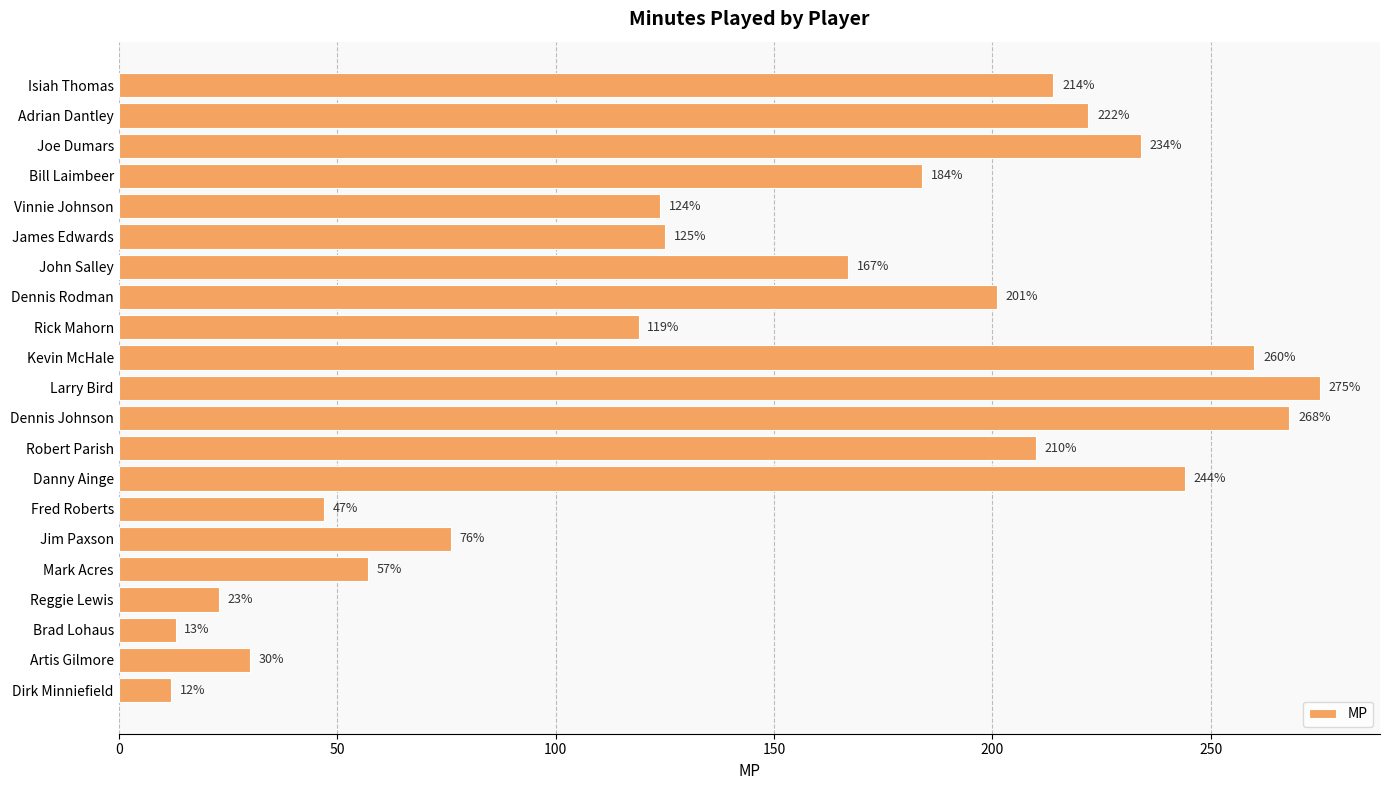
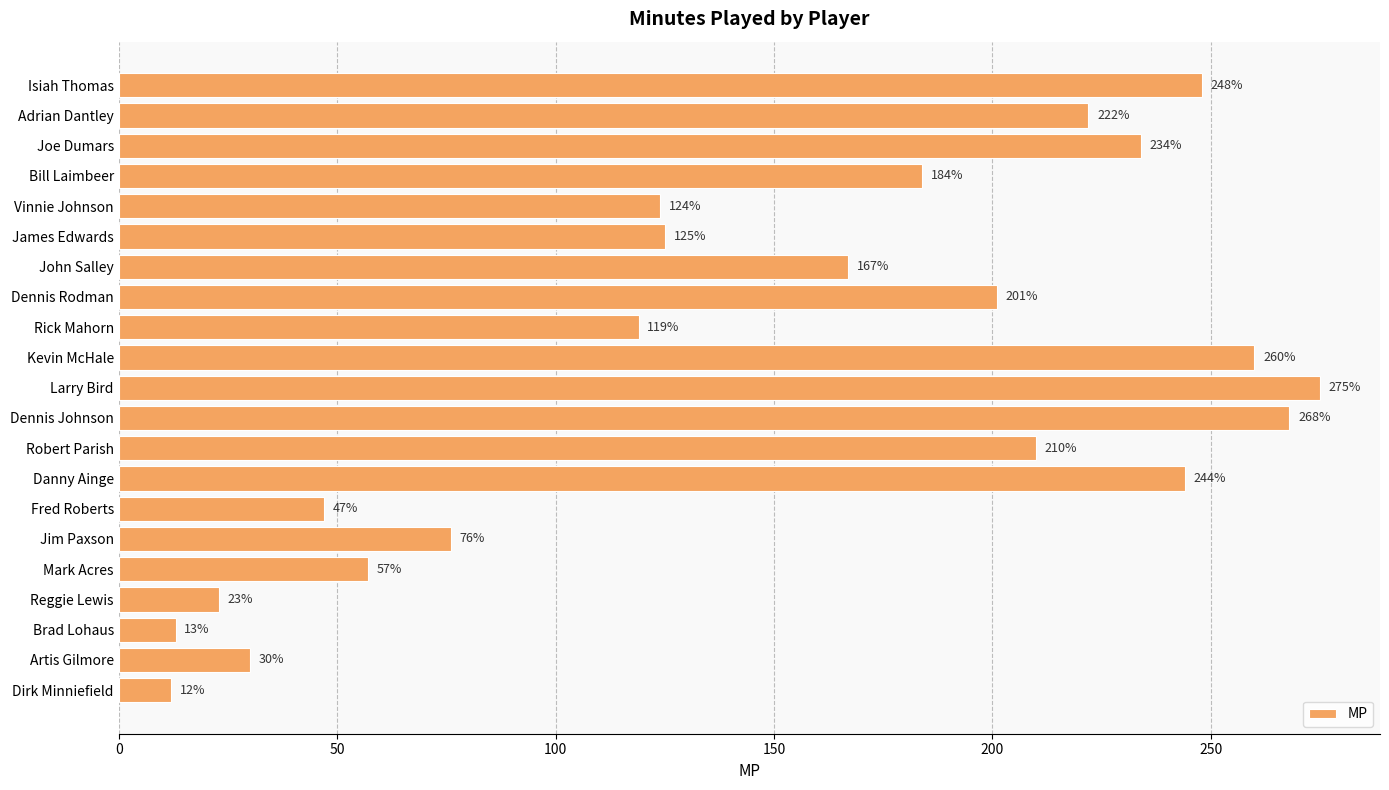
Isiah Thomas: 214% -> 248%
